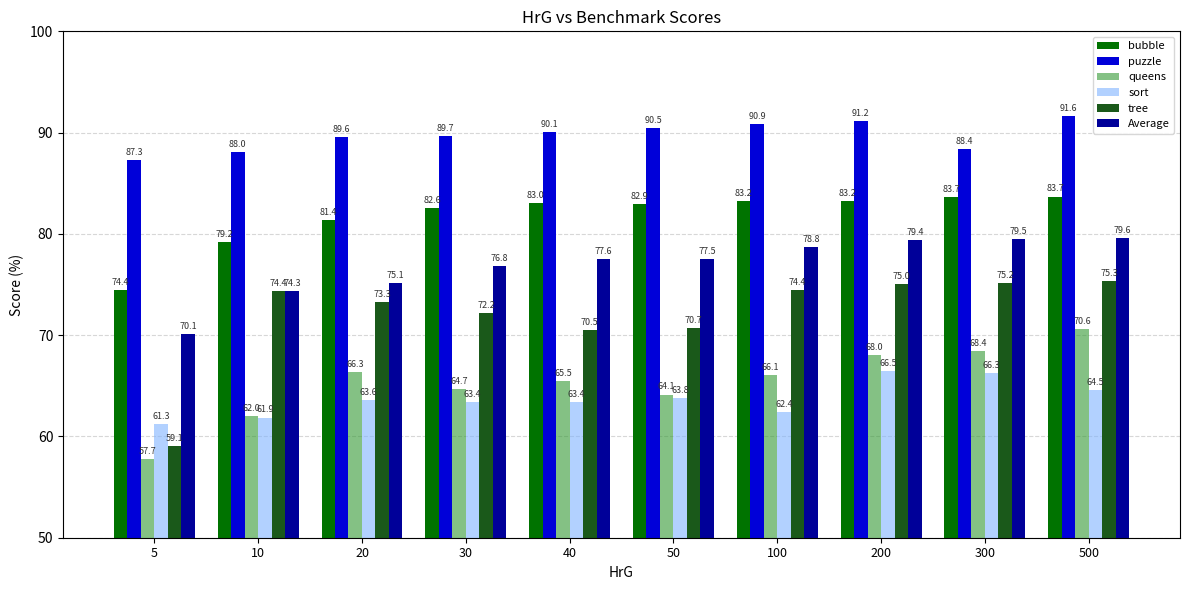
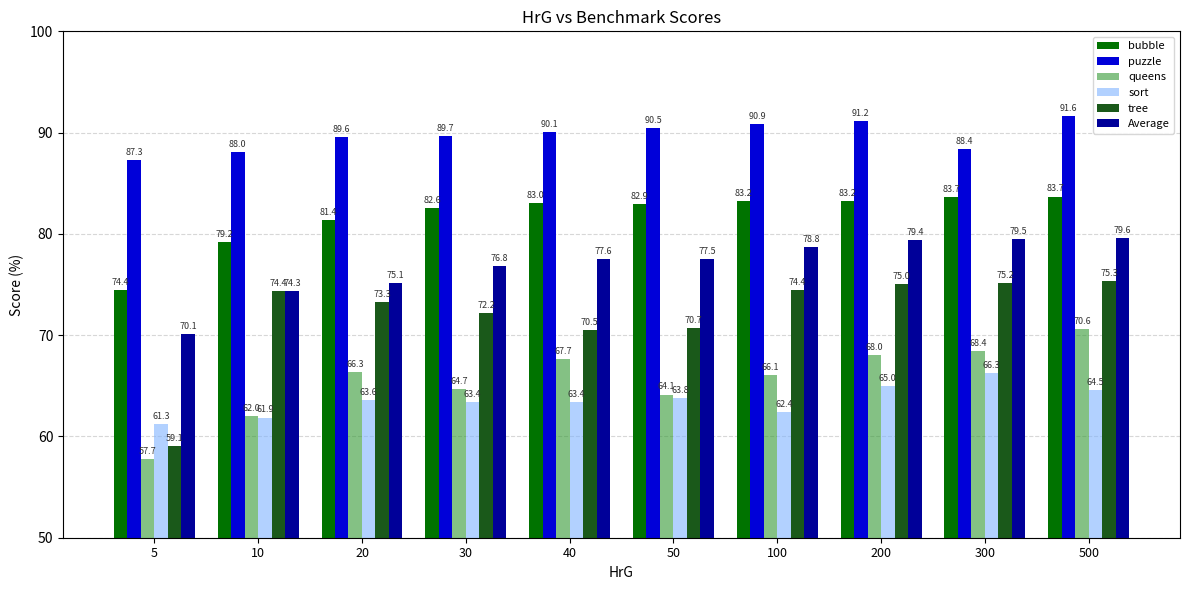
queens, 40: 65.5 -> 67.7
sort, 200: 66.5 -> 65.0
